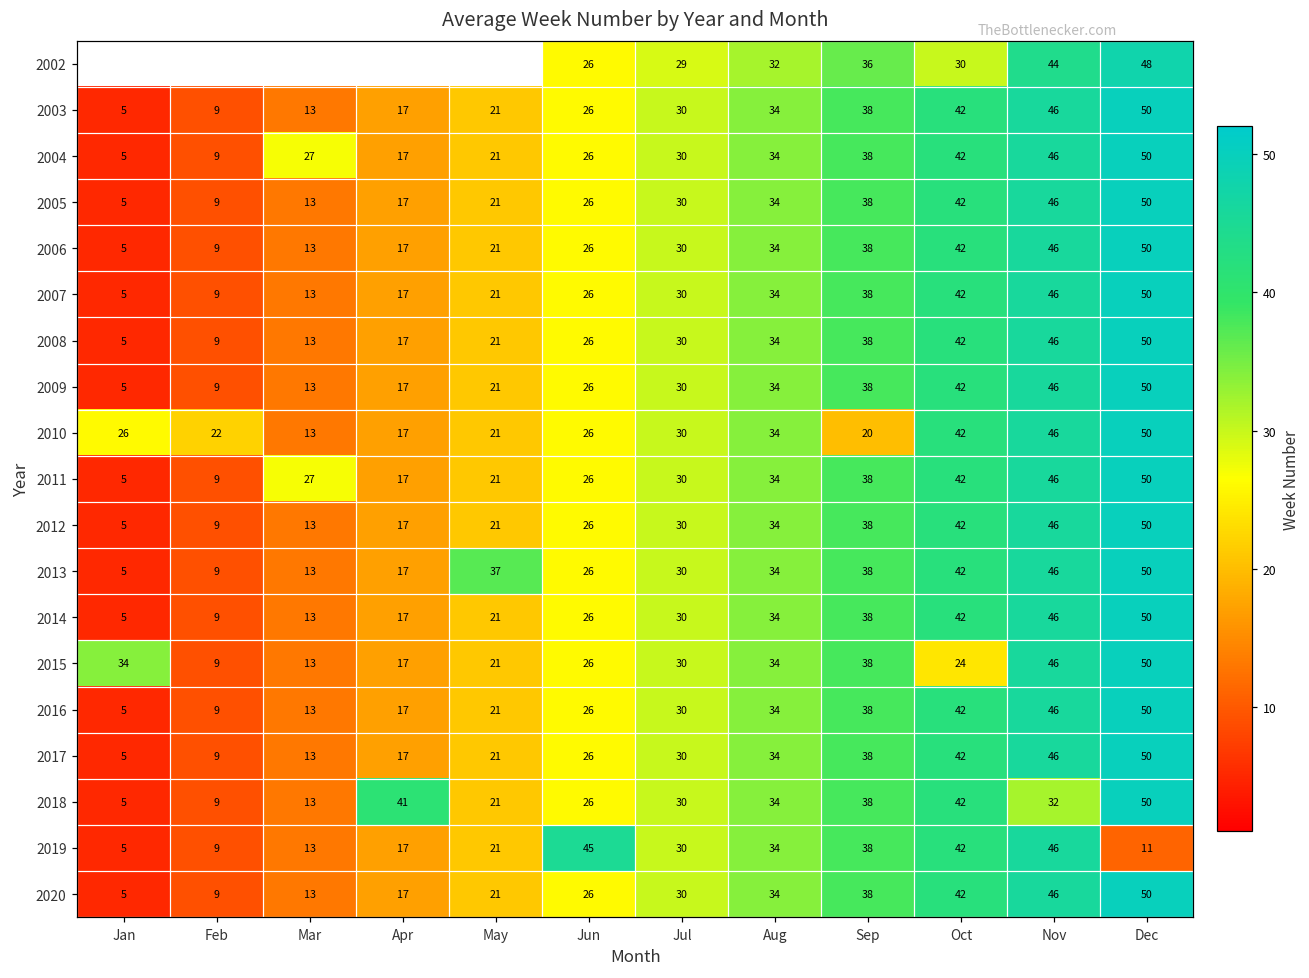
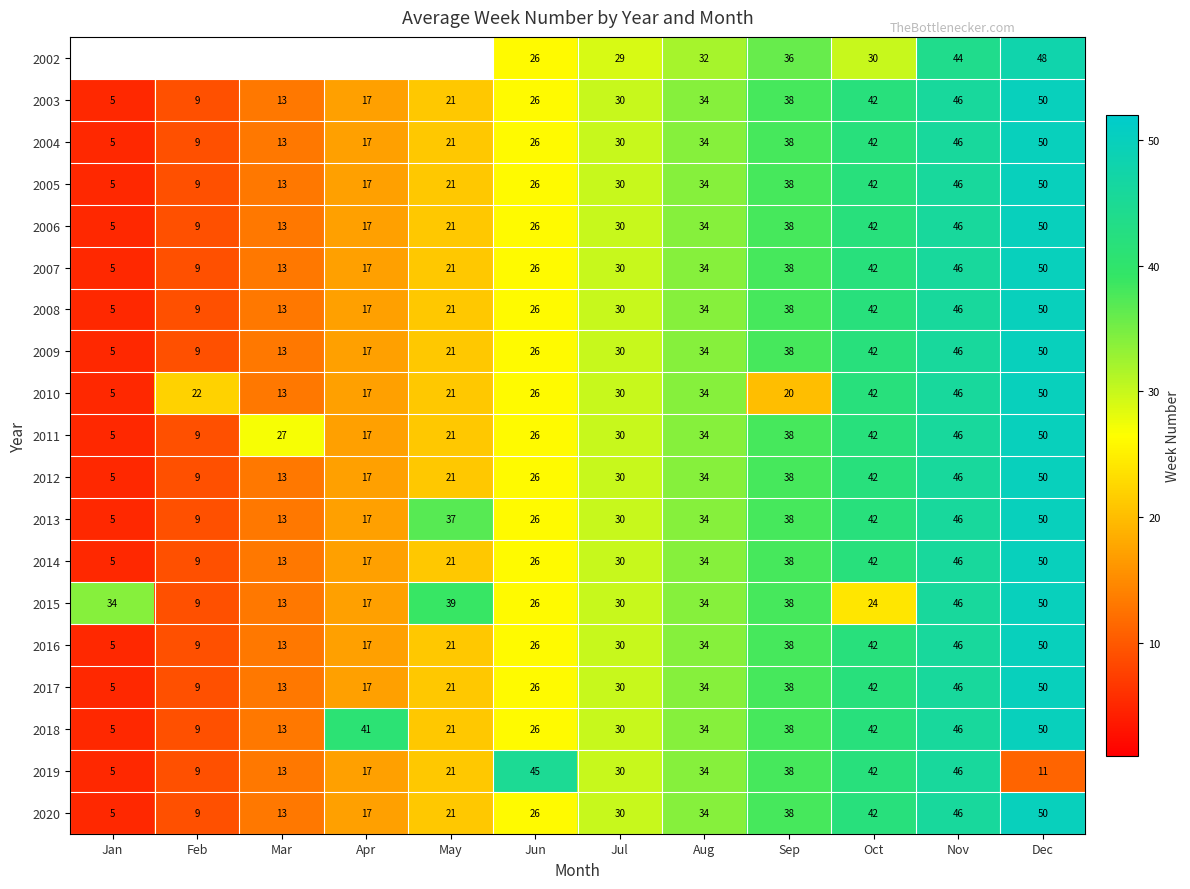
2004, Mar: 27 -> 13
2010, Jan: 26 -> 5
2015, May: 21 -> 39
2018, Nov: 32 -> 46
